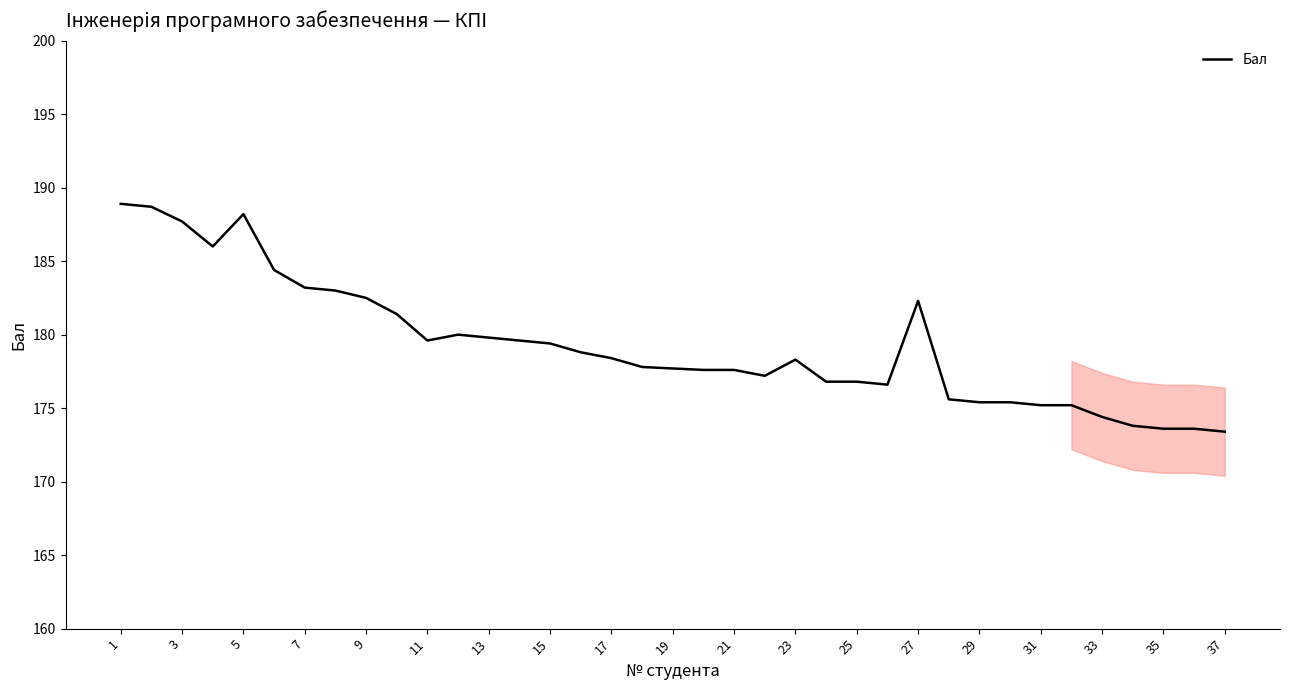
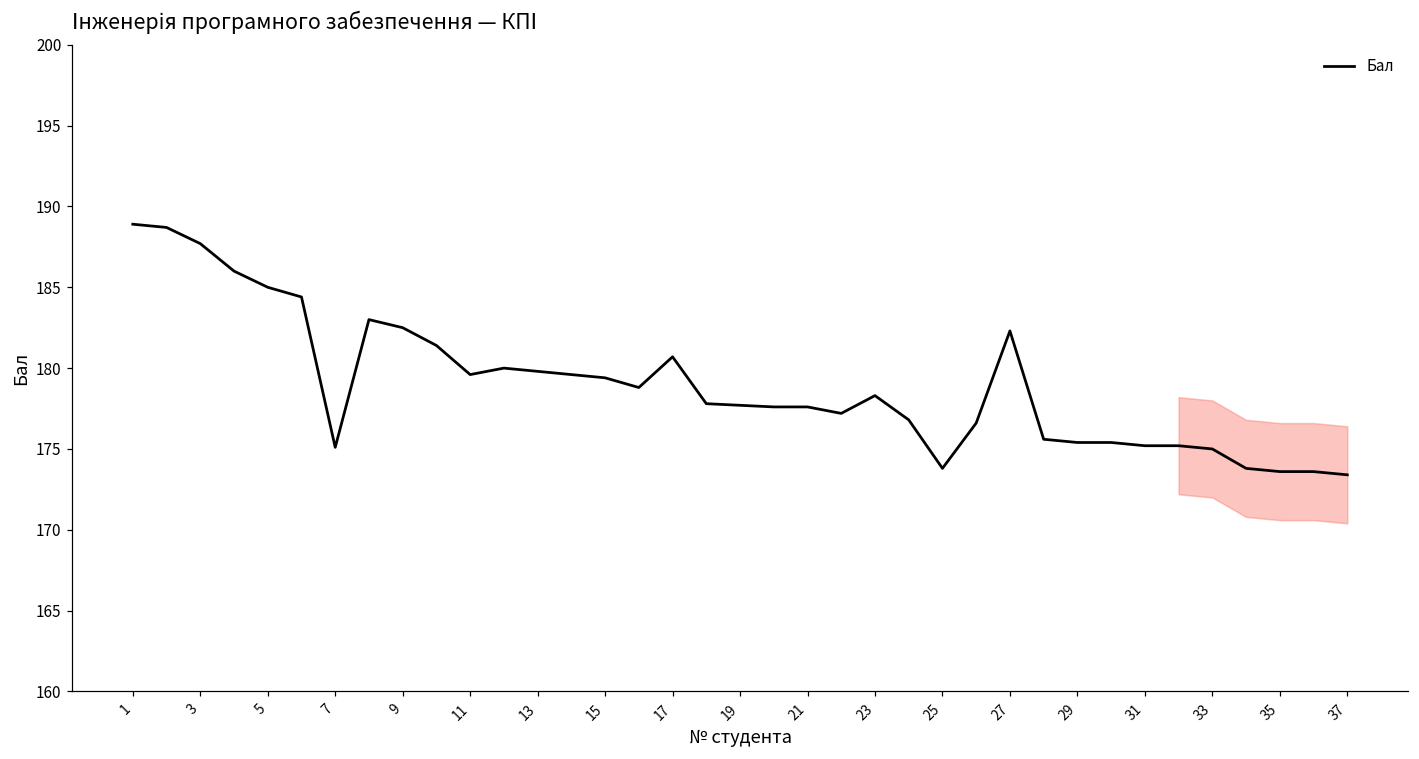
Бал, 5: 188.2 -> 185.0
Бал, 7: 183.2 -> 175.1
Бал, 17: 178.4 -> 180.7
Бал, 25: 176.8 -> 173.8
Бал, 33: 174.4 -> 175.0
